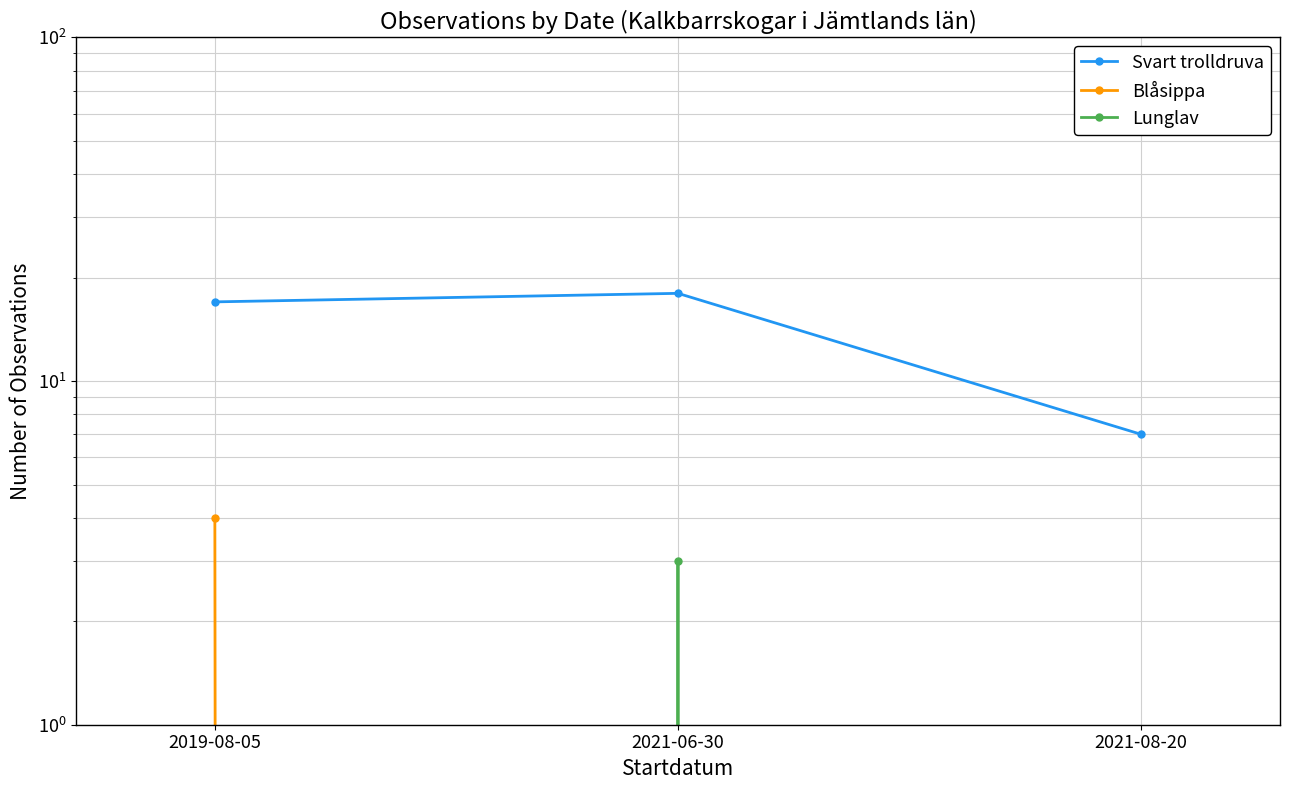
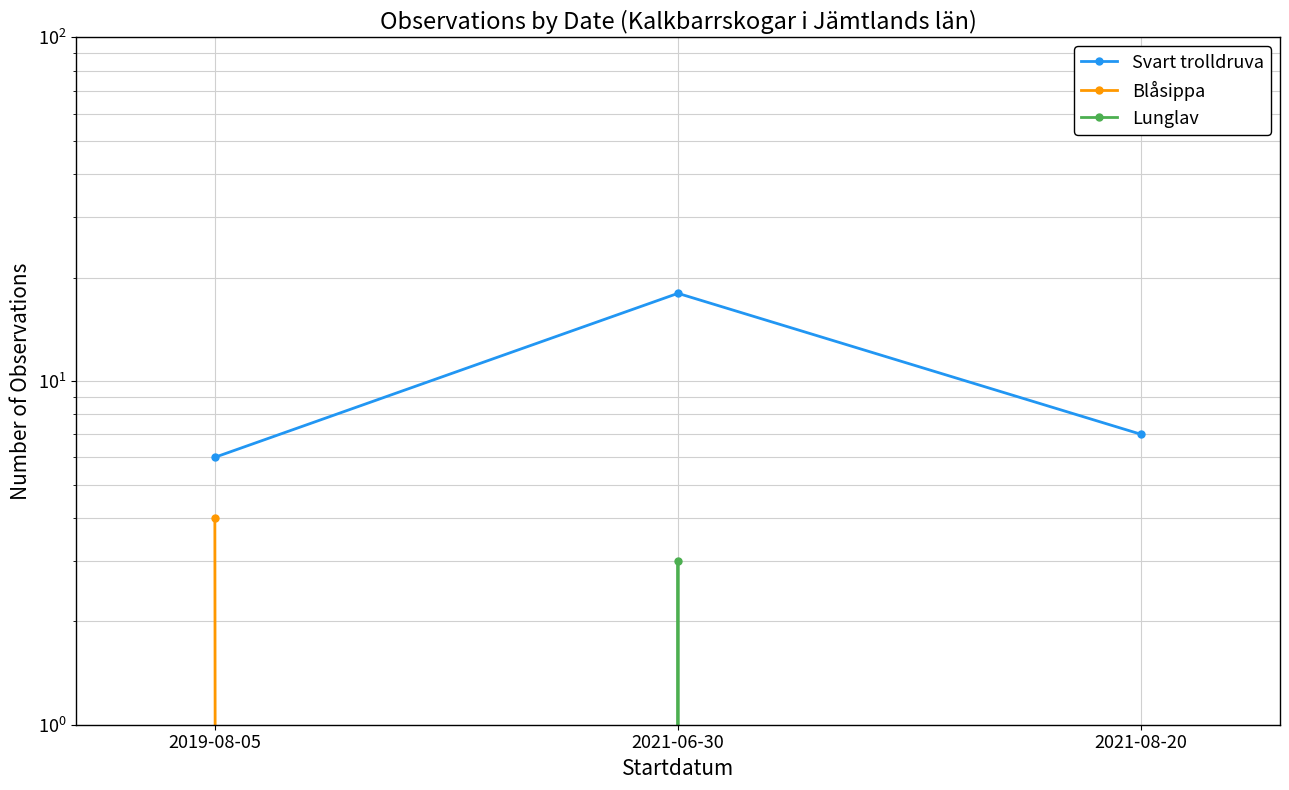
Svart trolldruva, 2019-08-05: 17 -> 6
